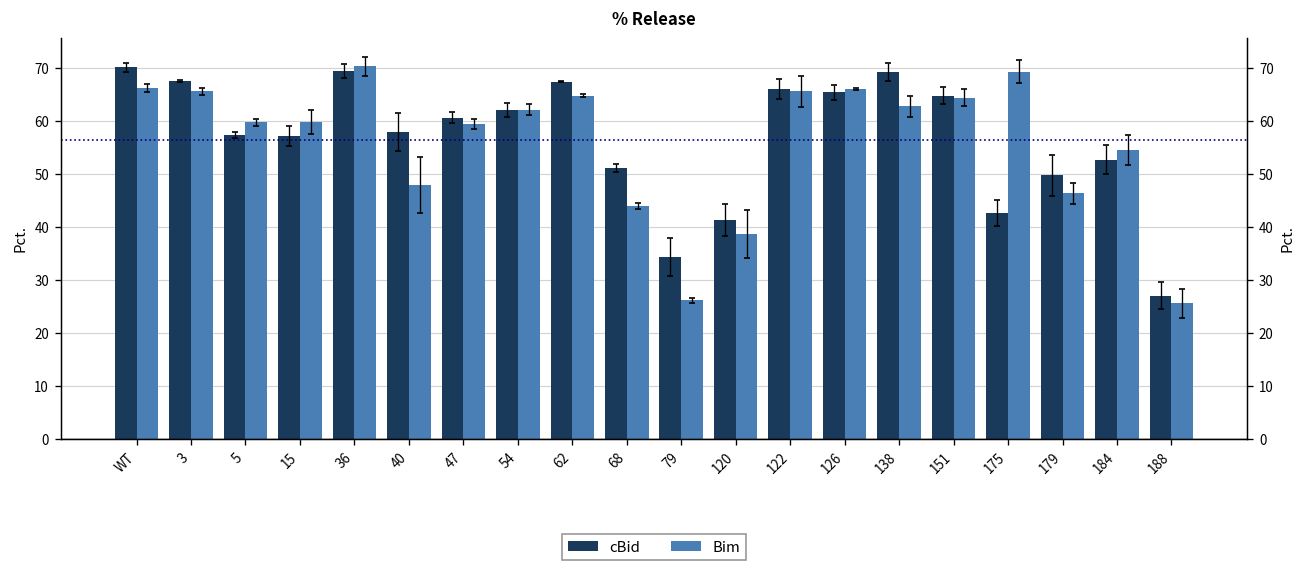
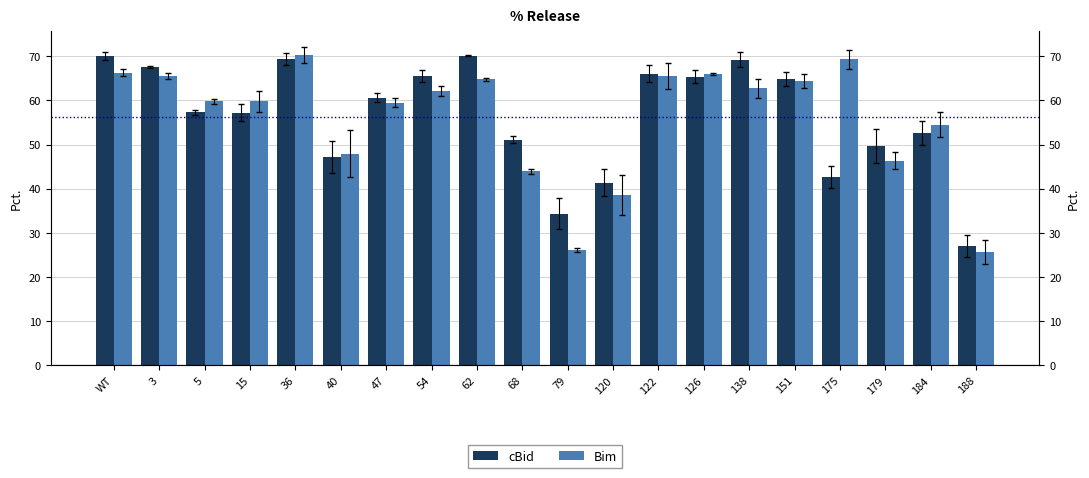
cBid, 40: 58 -> 47
cBid, 54: 62 -> 66
cBid, 62: 67 -> 70
